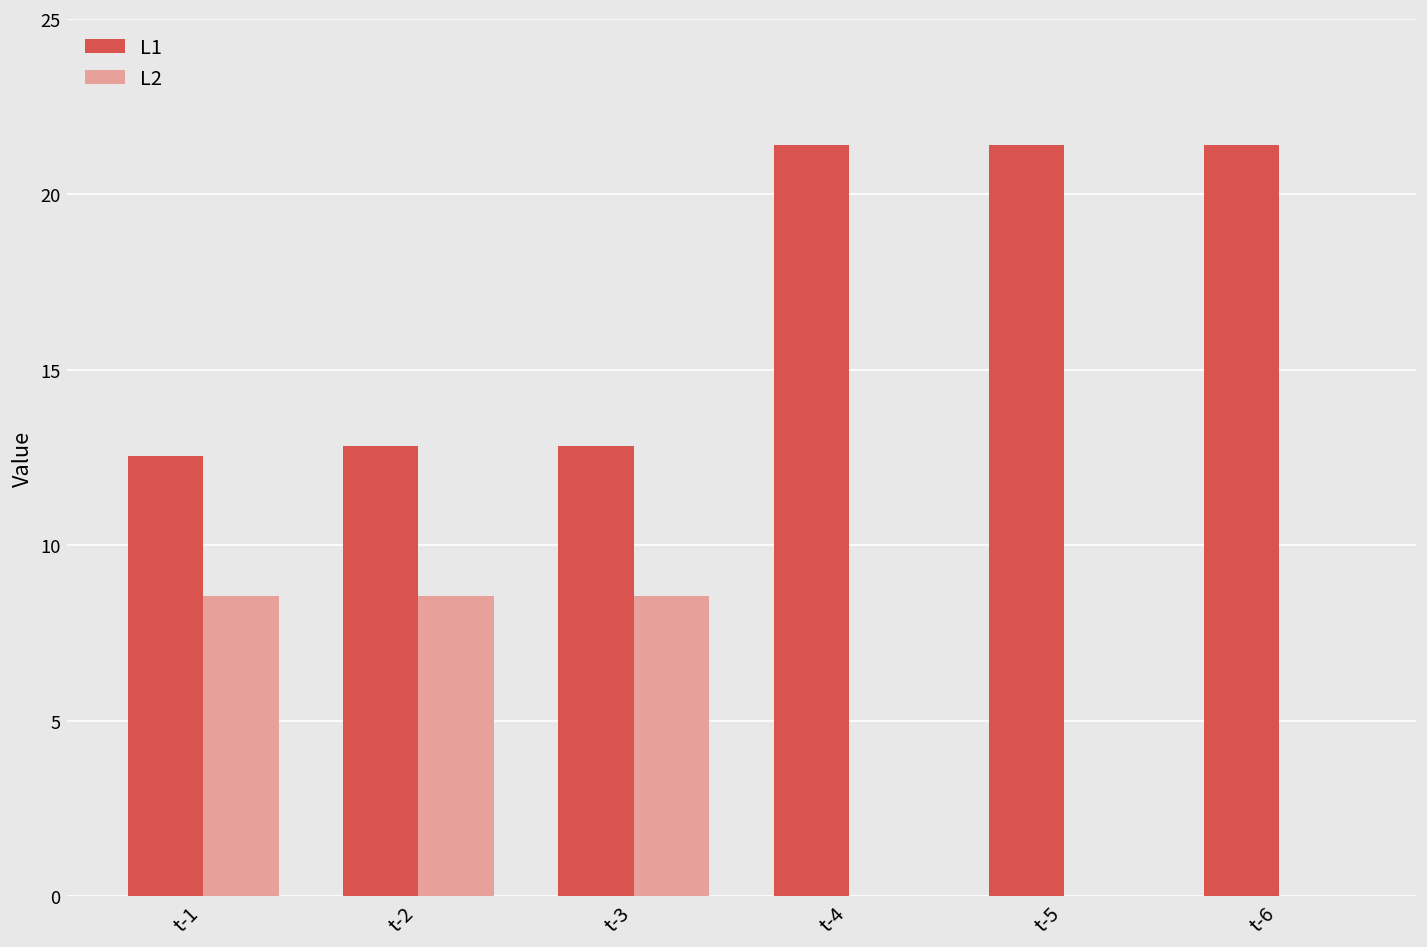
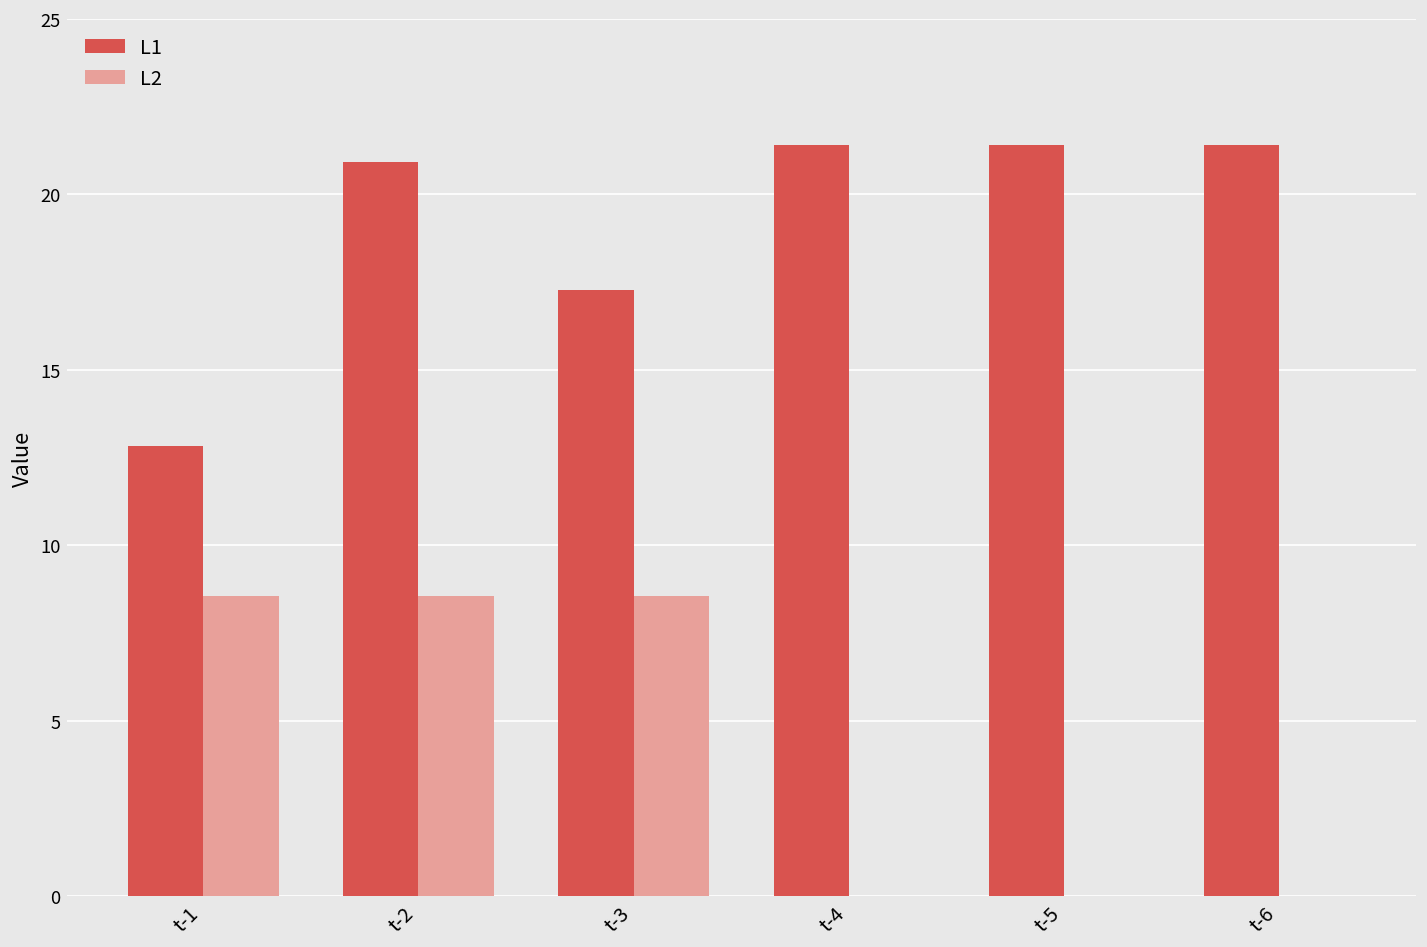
L1, t-1: 12.5 -> 12.8
L1, t-2: 12.8 -> 20.9
L1, t-3: 12.8 -> 17.3
